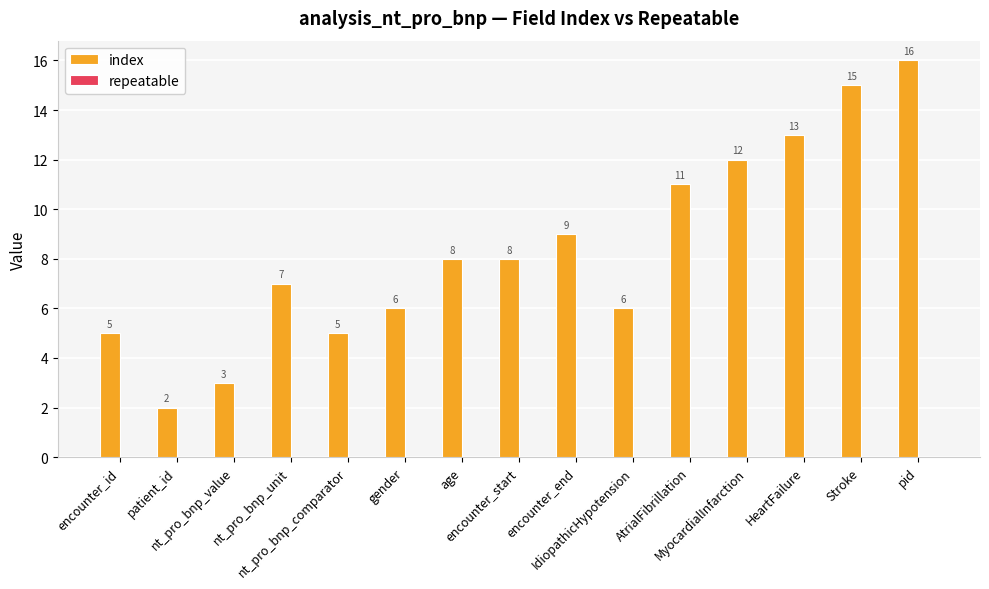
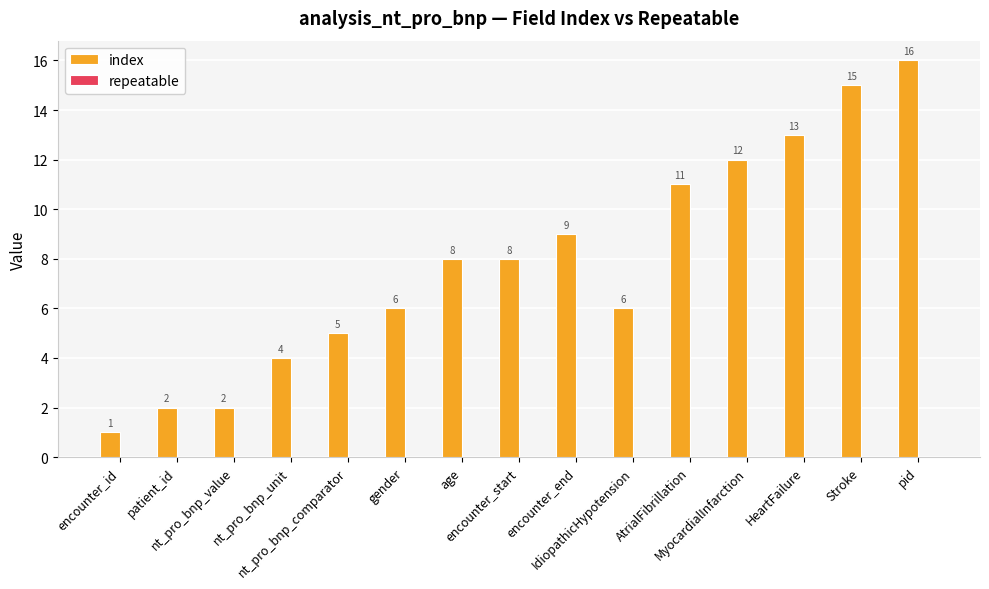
index, encounter_id: 5 -> 1
index, nt_pro_bnp_value: 3 -> 2
index, nt_pro_bnp_unit: 7 -> 4
